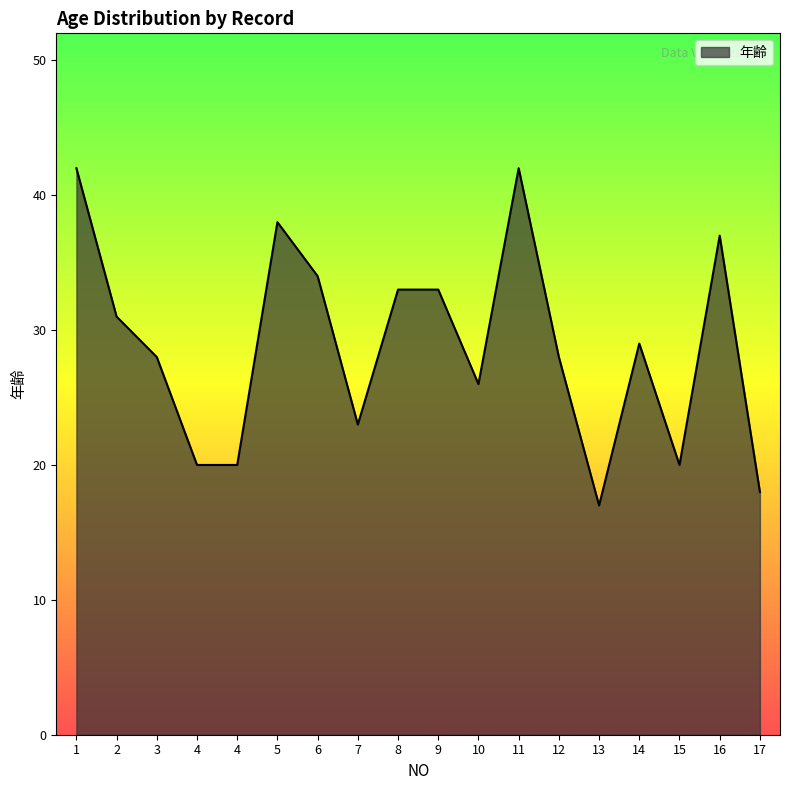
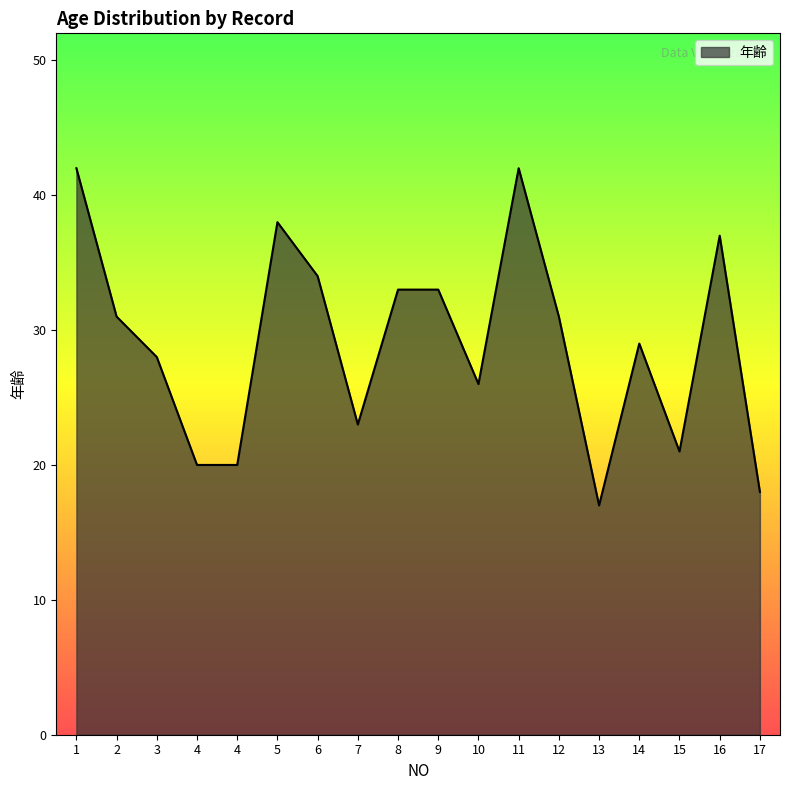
12: 28 -> 31
15: 20 -> 21
